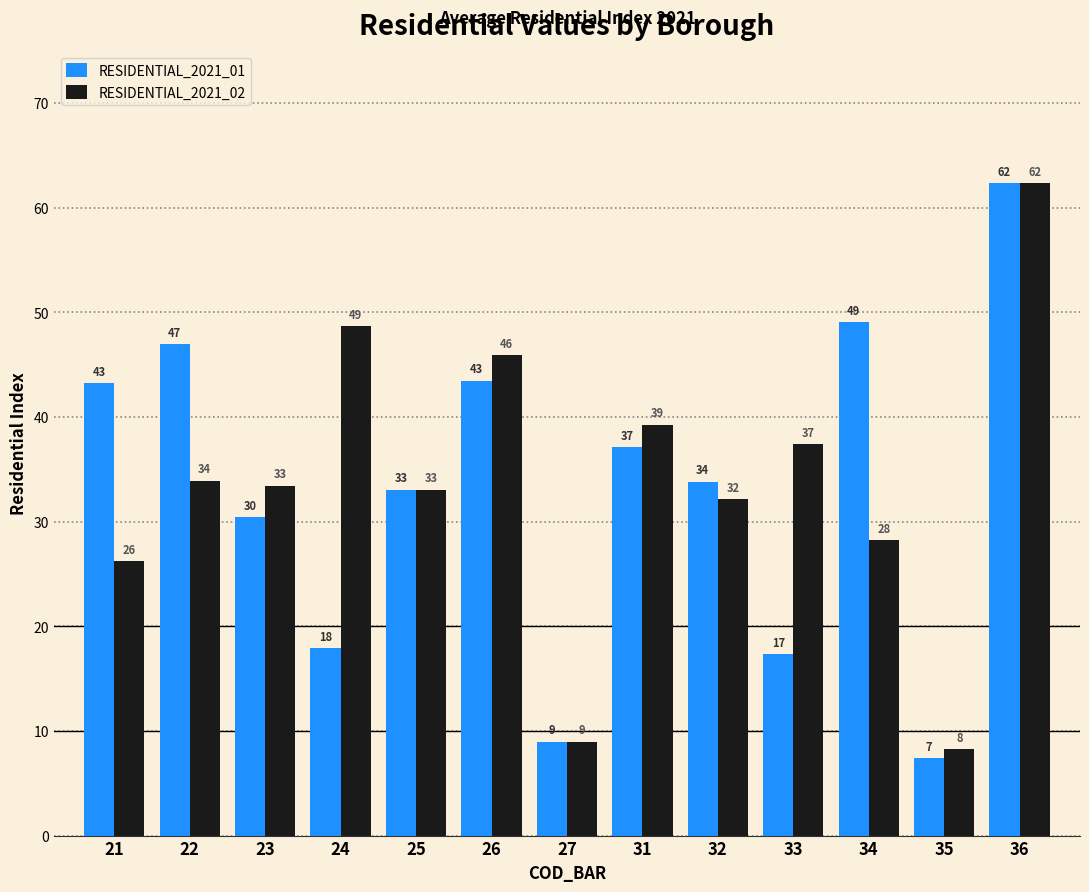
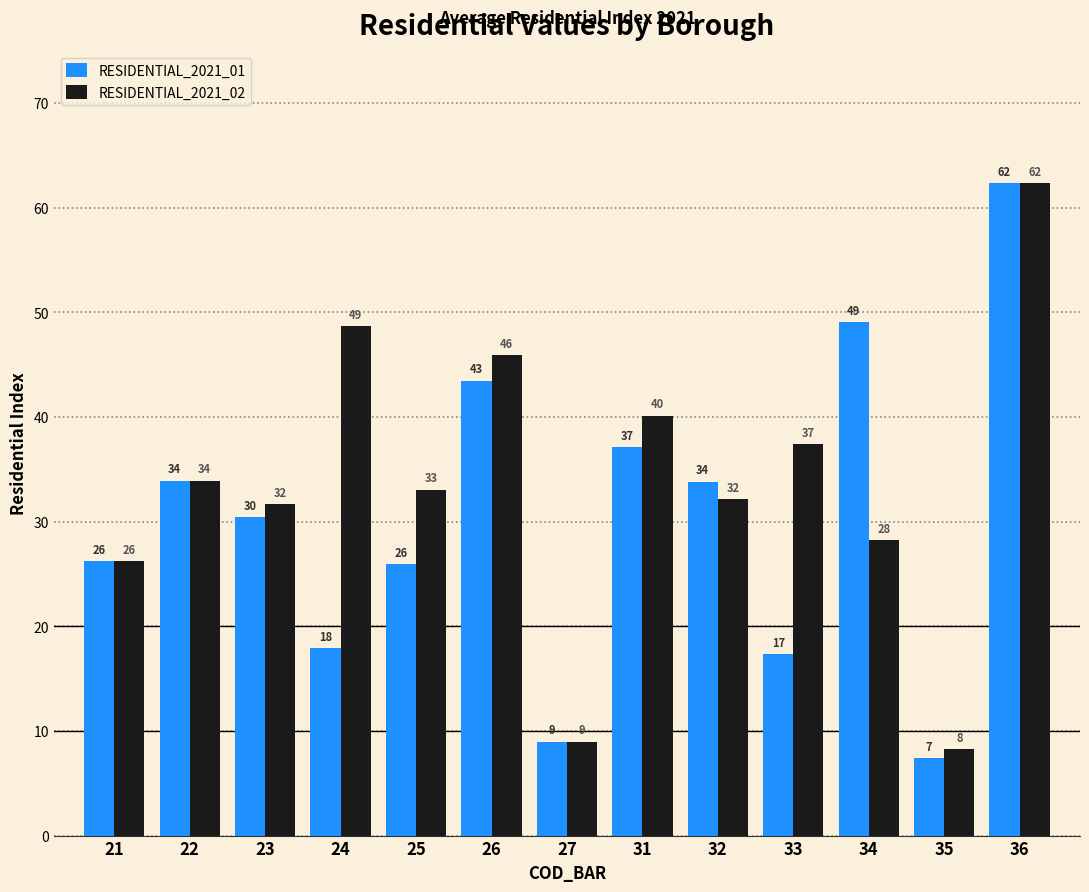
RESIDENTIAL_2021_01, 21: 43 -> 26
RESIDENTIAL_2021_01, 22: 47 -> 34
RESIDENTIAL_2021_02, 23: 33 -> 32
RESIDENTIAL_2021_01, 25: 33 -> 26
RESIDENTIAL_2021_02, 31: 39 -> 40
